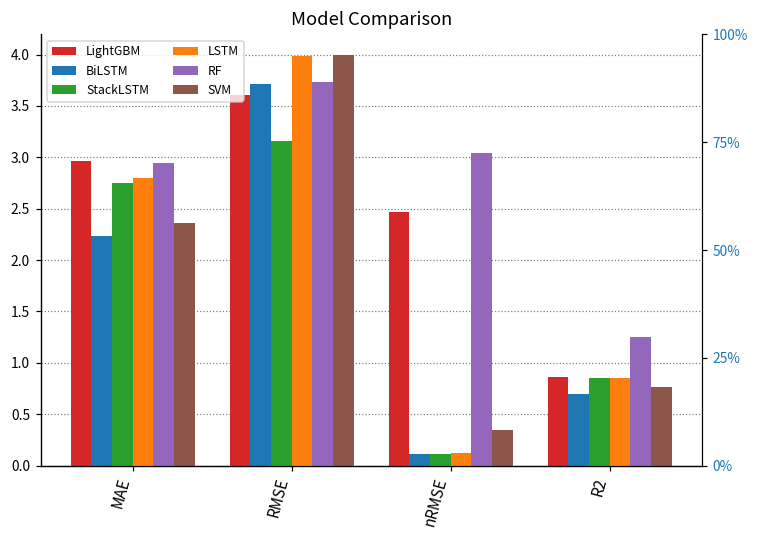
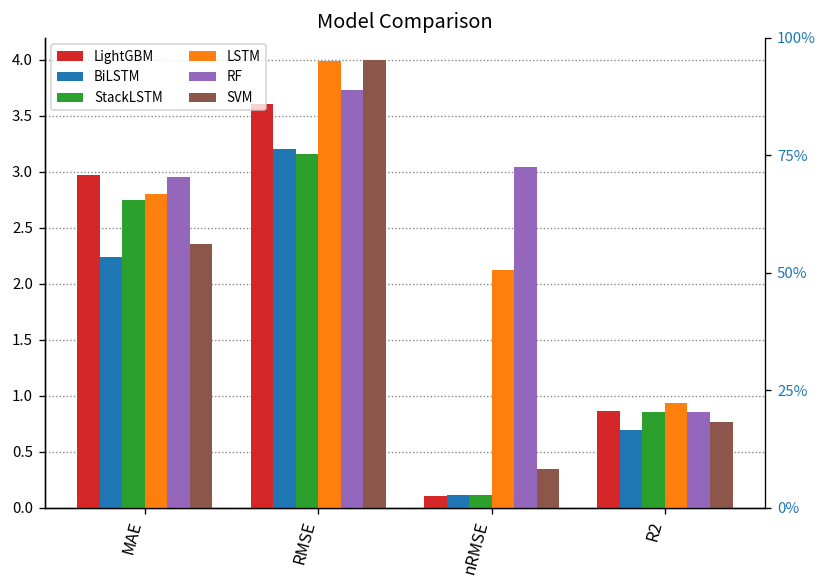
BiLSTM, RMSE: 3.7 -> 3.2
LightGBM, nRMSE: 2.5 -> 0.1
LSTM, nRMSE: 0.1 -> 2.1
LSTM, R2: 0.85 -> 0.94
RF, R2: 1.3 -> 0.9
